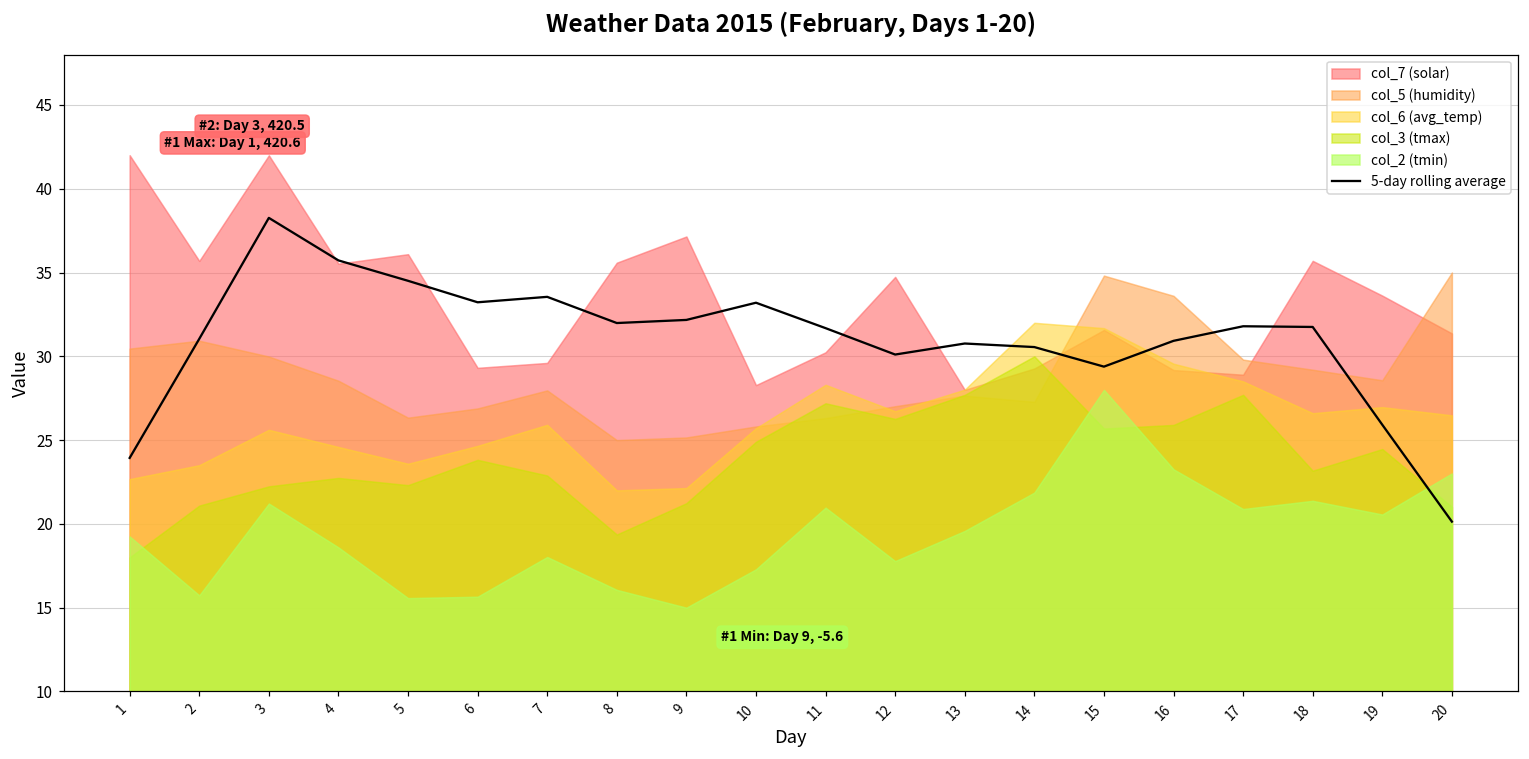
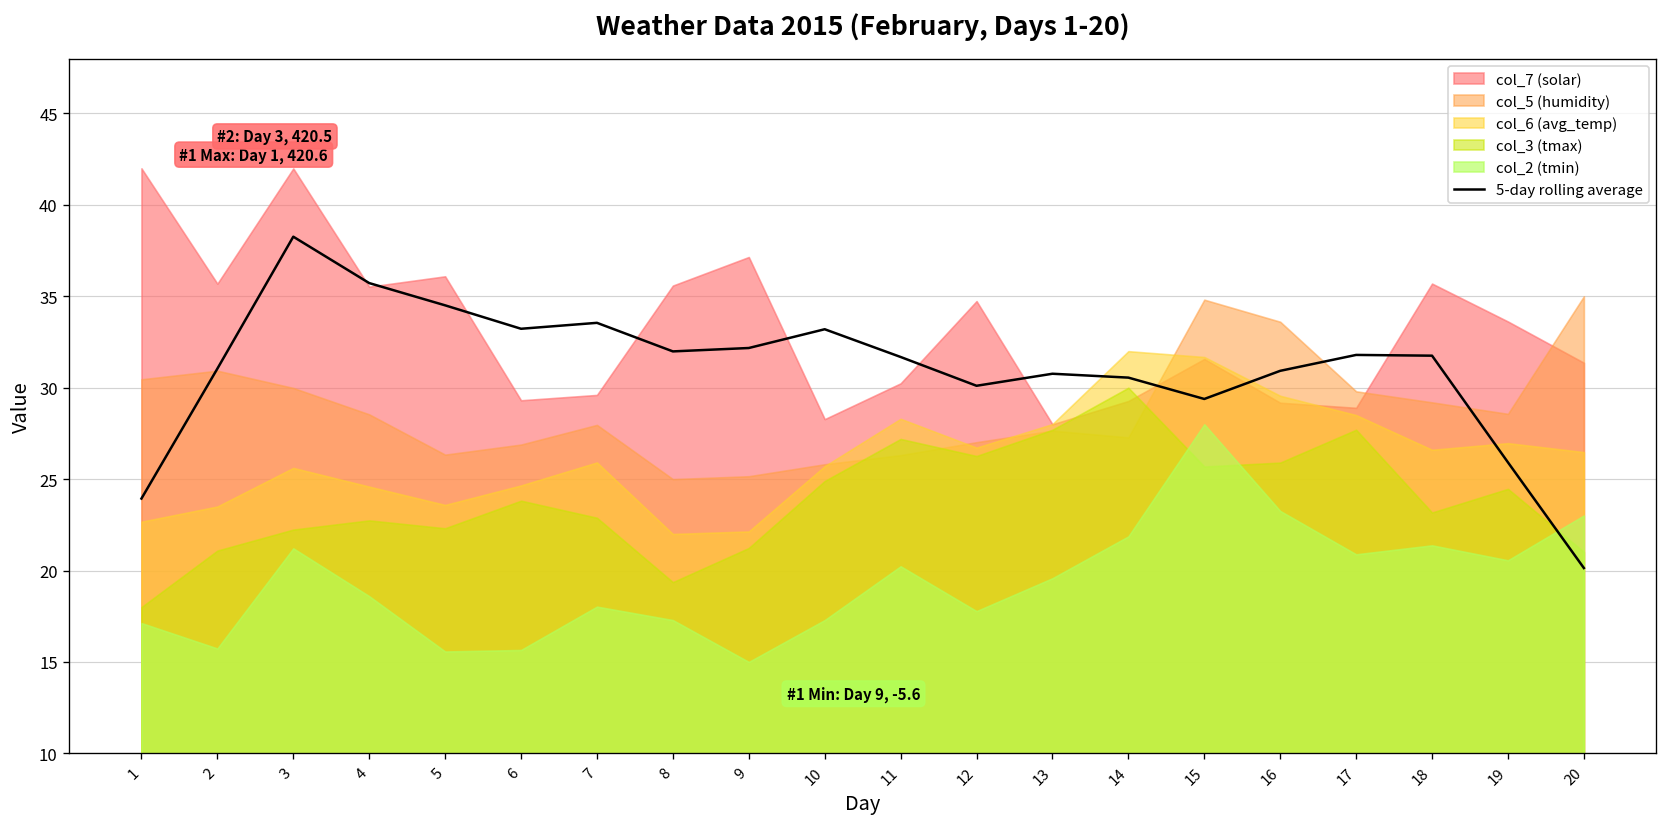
col_2 (tmin), 1: 19.3 -> 17.1
col_2 (tmin), 8: 16.1 -> 17.3
col_2 (tmin), 11: 21.0 -> 20.2
